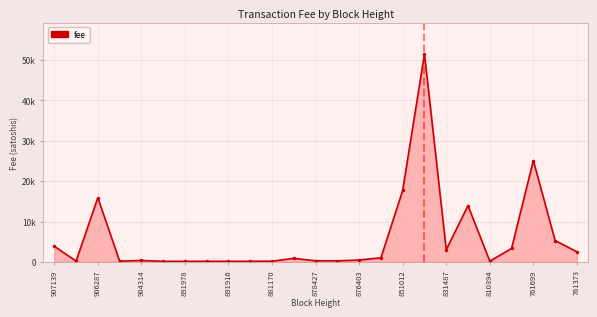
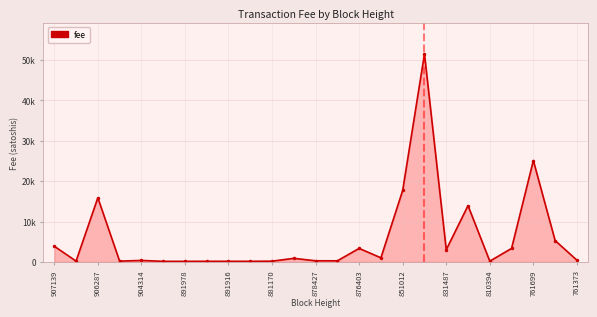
876403: 0 -> 3000
761373: 3000 -> 0
